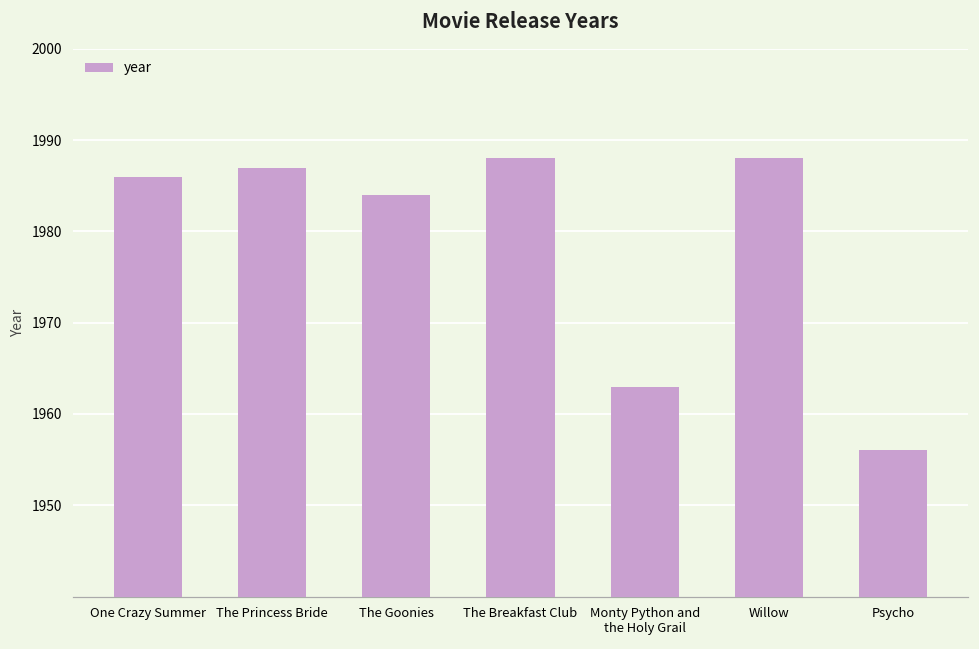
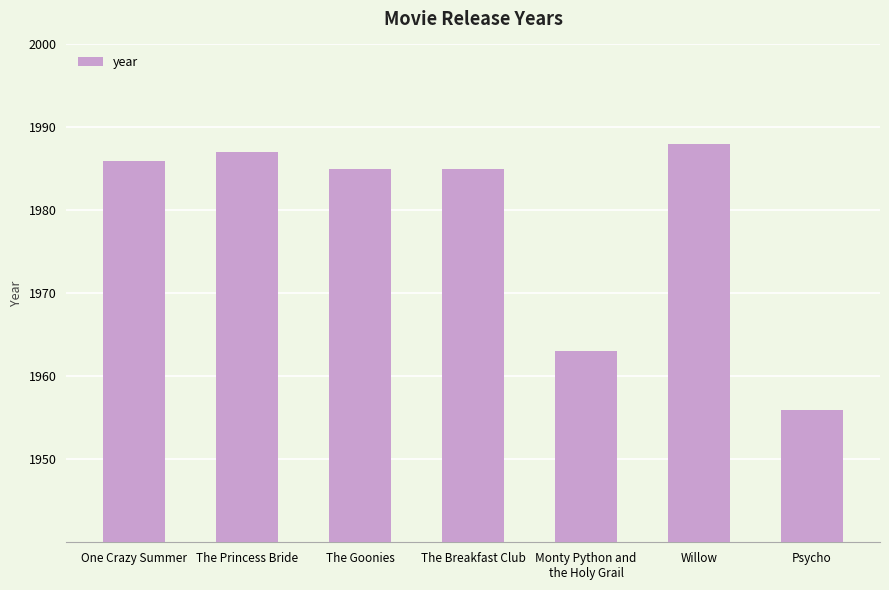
The Goonies: 1984 -> 1985
The Breakfast Club: 1988 -> 1985
